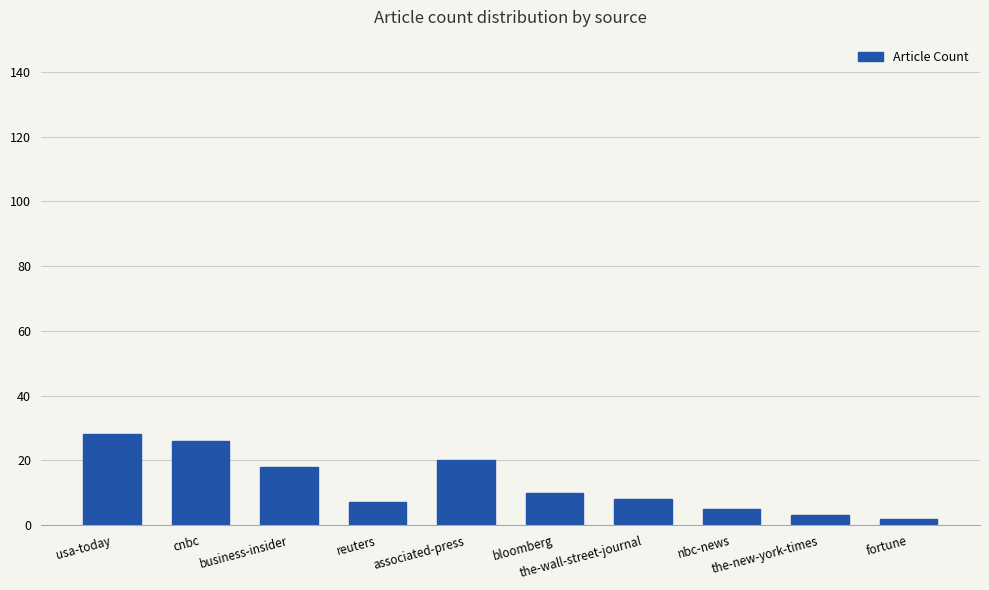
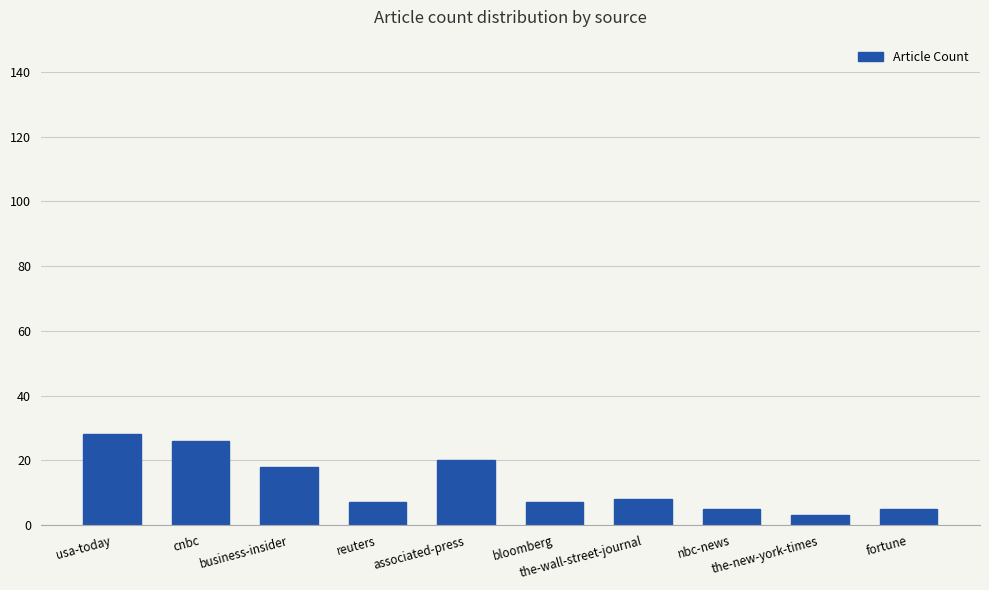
bloomberg: 10 -> 7
fortune: 2 -> 5
